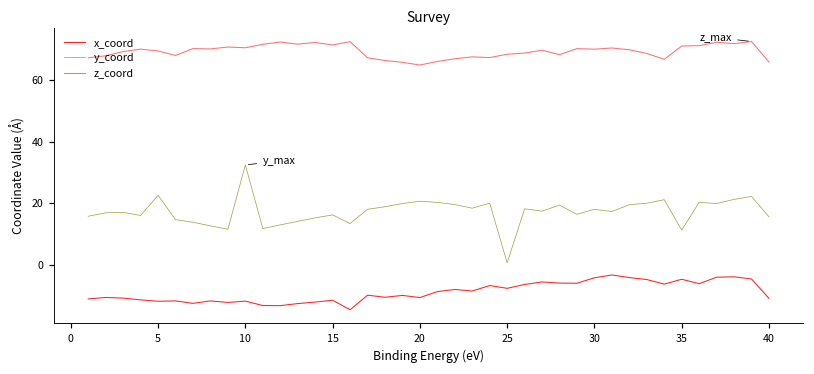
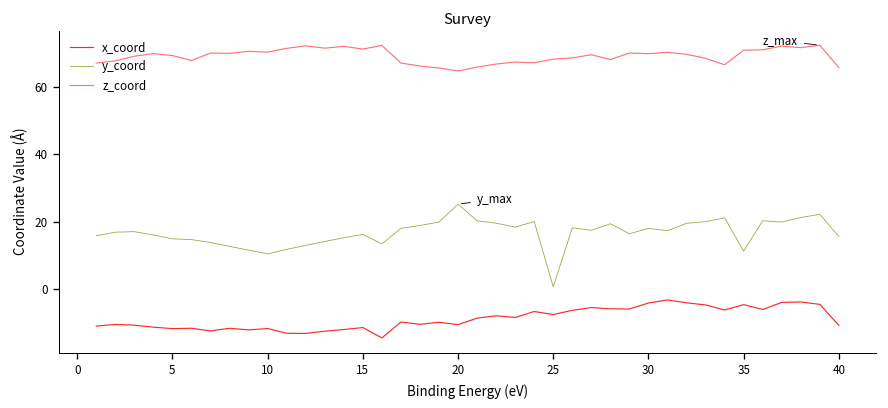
y_coord, 5: 23 -> 15
y_coord, 10: 32 -> 10
y_coord, 20: 21 -> 25
